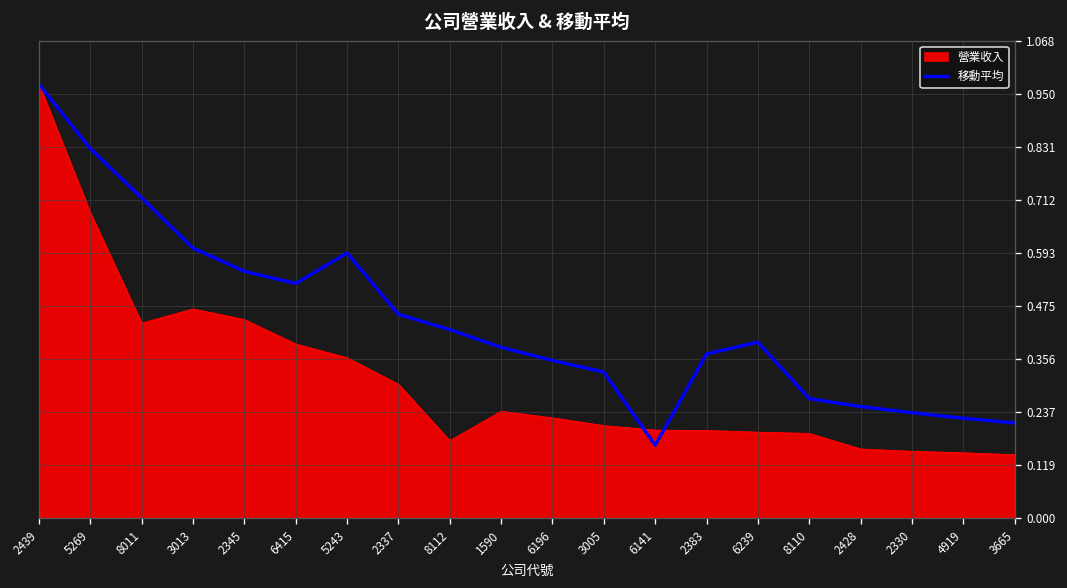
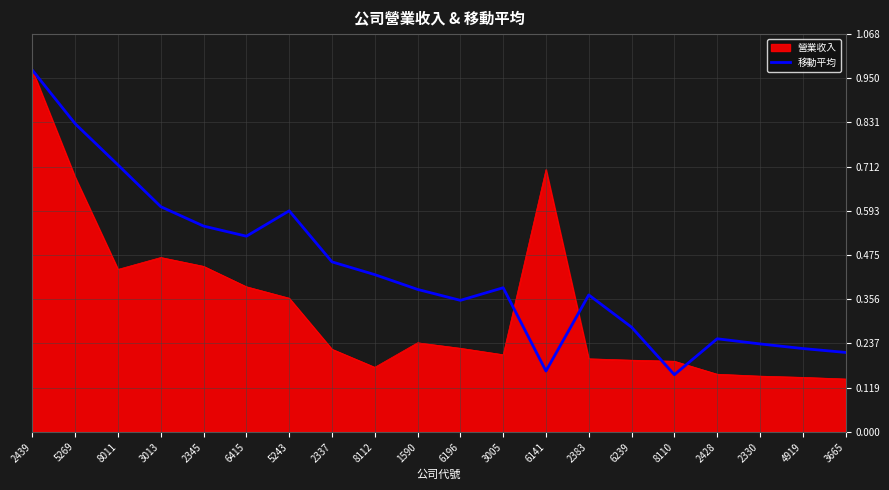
營業收入, 2337: 0.30 -> 0.22
移動平均, 3005: 0.33 -> 0.39
營業收入, 6141: 0.20 -> 0.70
移動平均, 6239: 0.39 -> 0.28
移動平均, 8110: 0.27 -> 0.15
